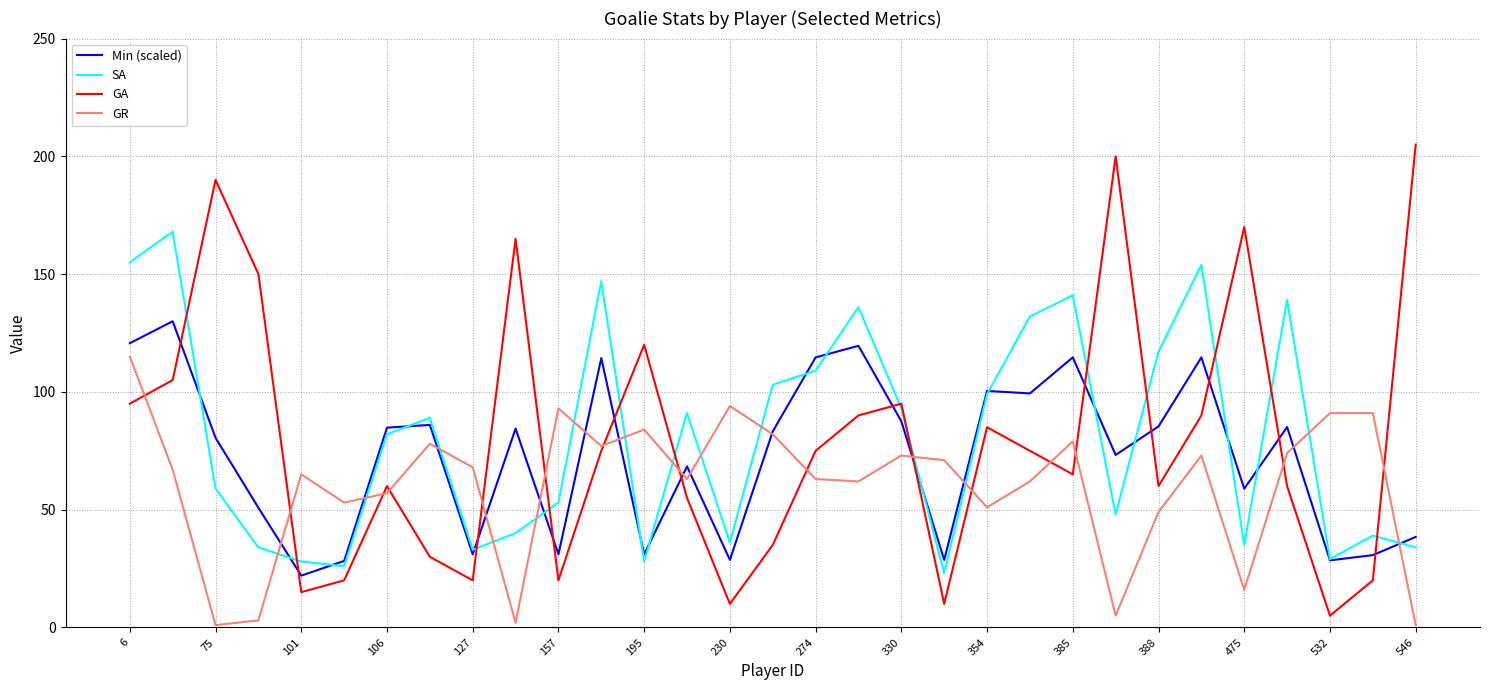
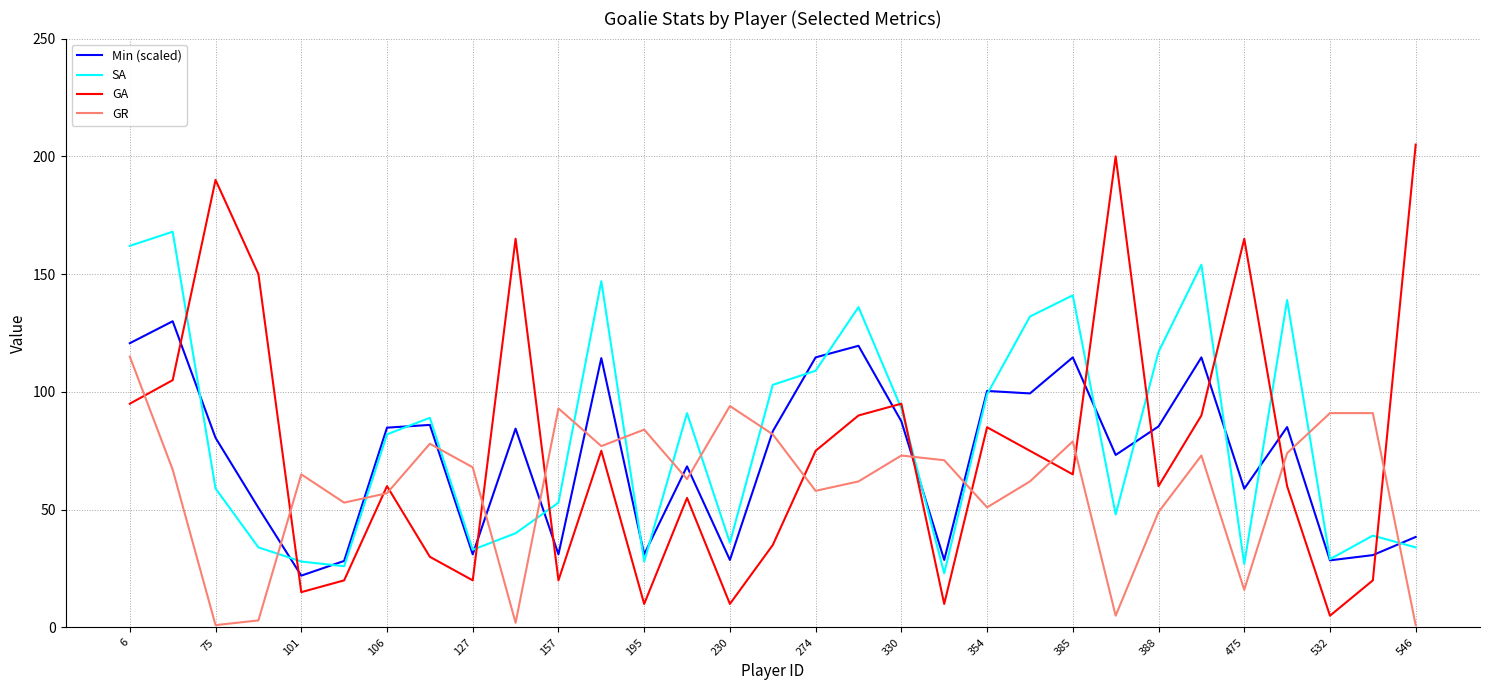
SA, 6: 155 -> 162
GA, 195: 120 -> 10
GR, 274: 63 -> 58
SA, 475: 35 -> 27
GA, 475: 170 -> 165
